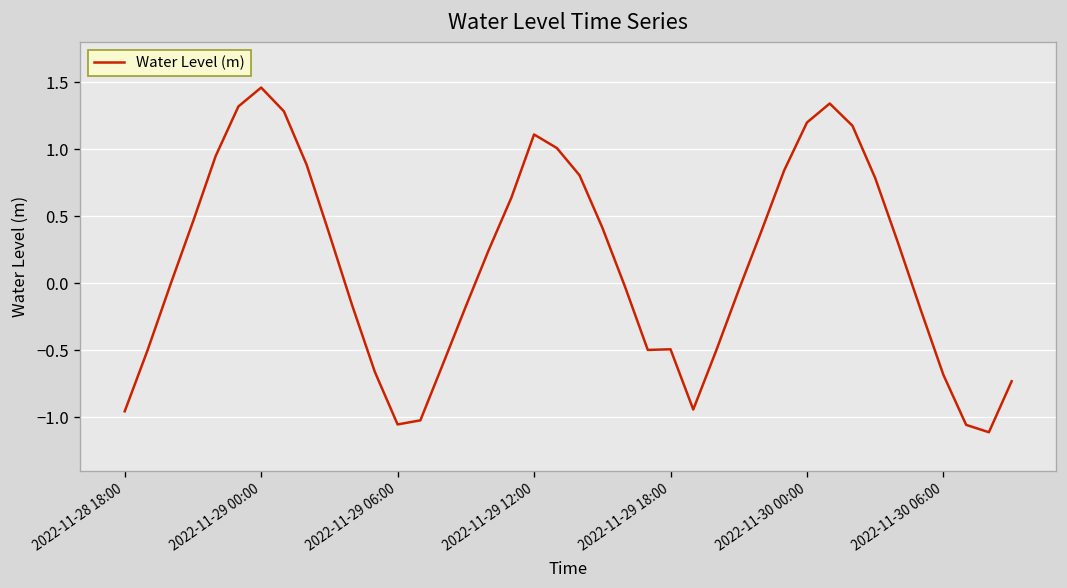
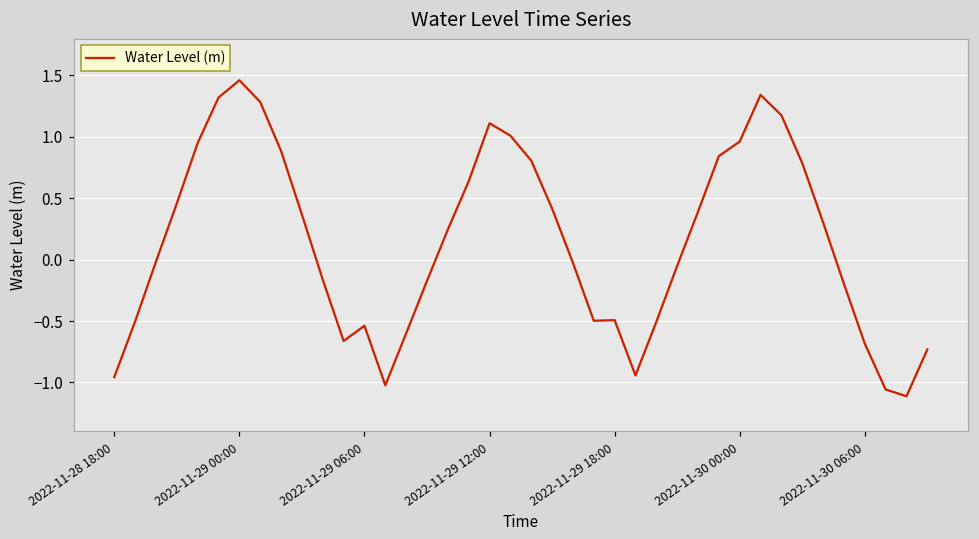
2022-11-29 06:00: -1.05 -> -0.54
2022-11-30 00:00: 1.20 -> 0.96
